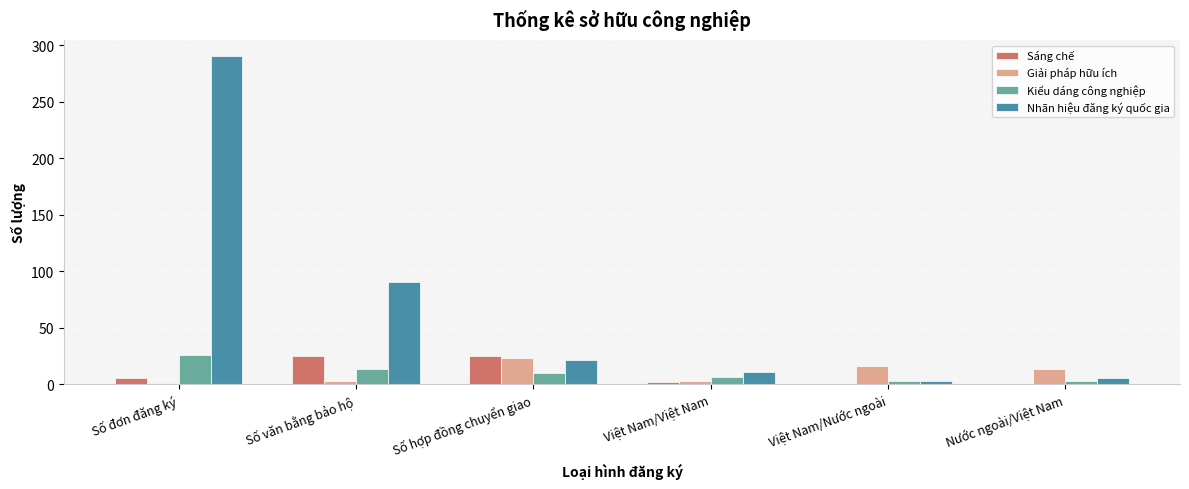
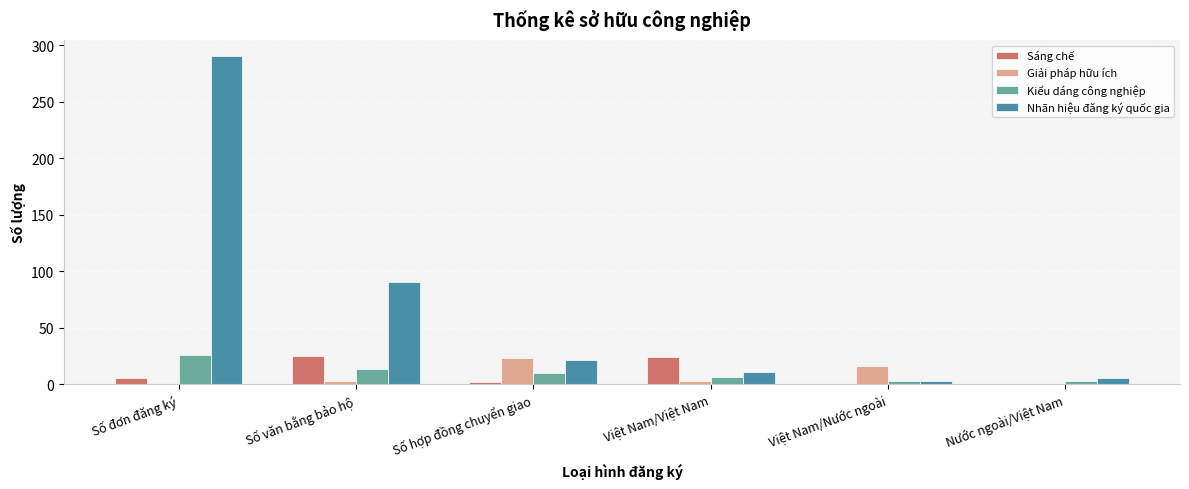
Sáng chế, Số hợp đồng chuyển giao: 25 -> 2
Sáng chế, Việt Nam/Việt Nam: 2 -> 24
Giải pháp hữu ích, Nước ngoài/Việt Nam: 13 -> 0
